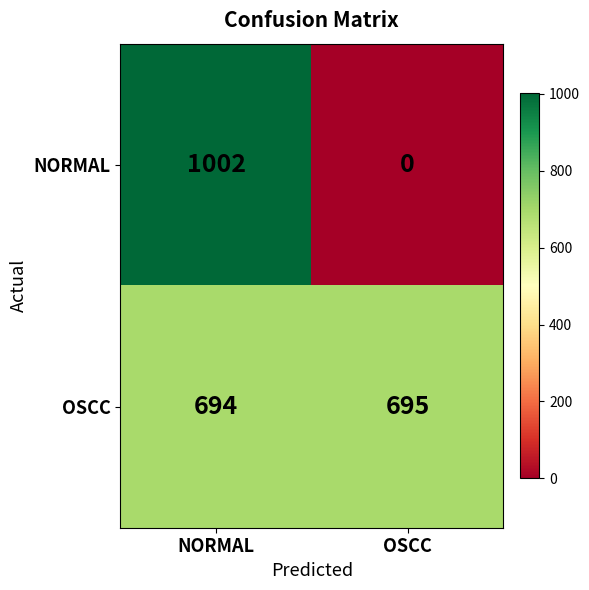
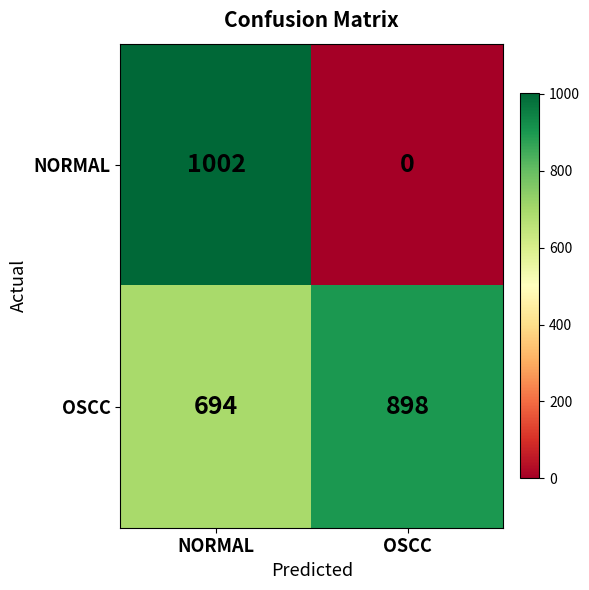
OSCC, OSCC: 695 -> 898
